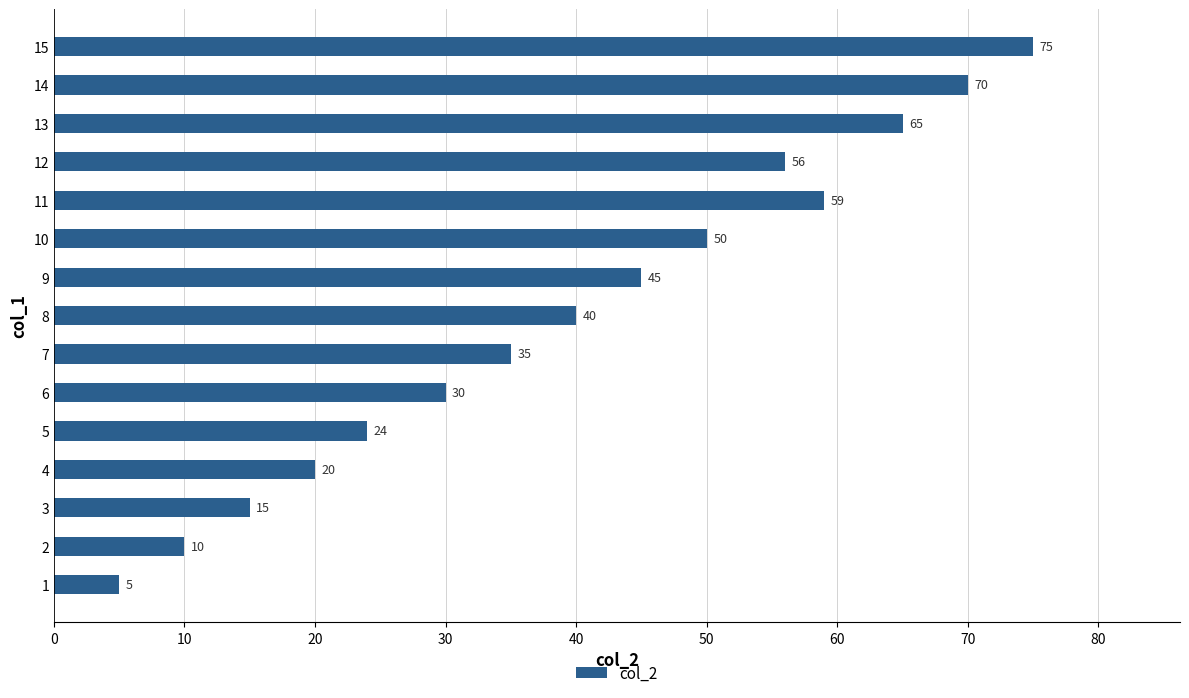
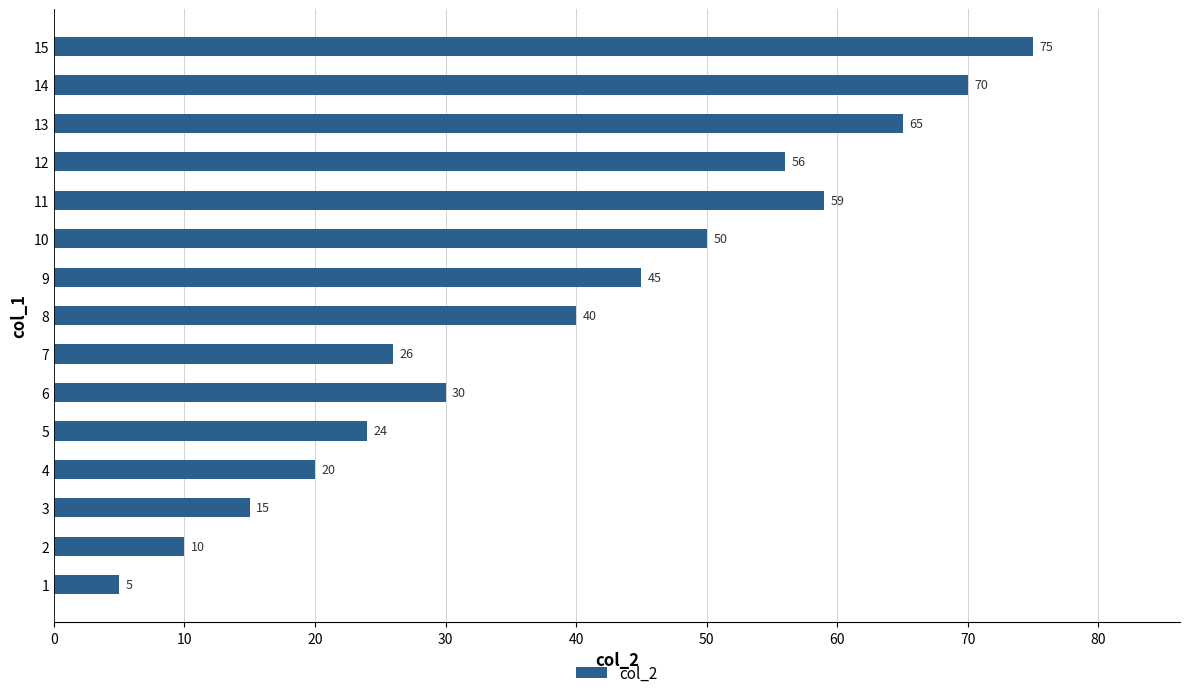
7: 35 -> 26
